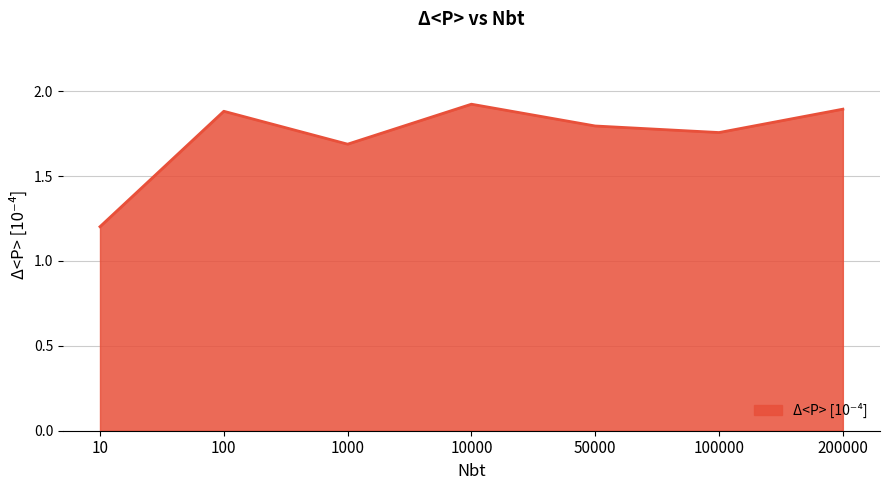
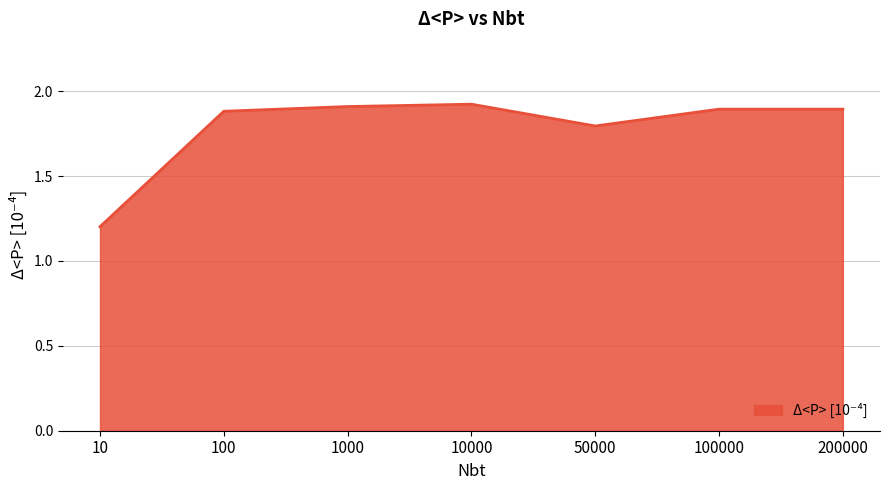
1000: 1.69 -> 1.91
100000: 1.76 -> 1.89
